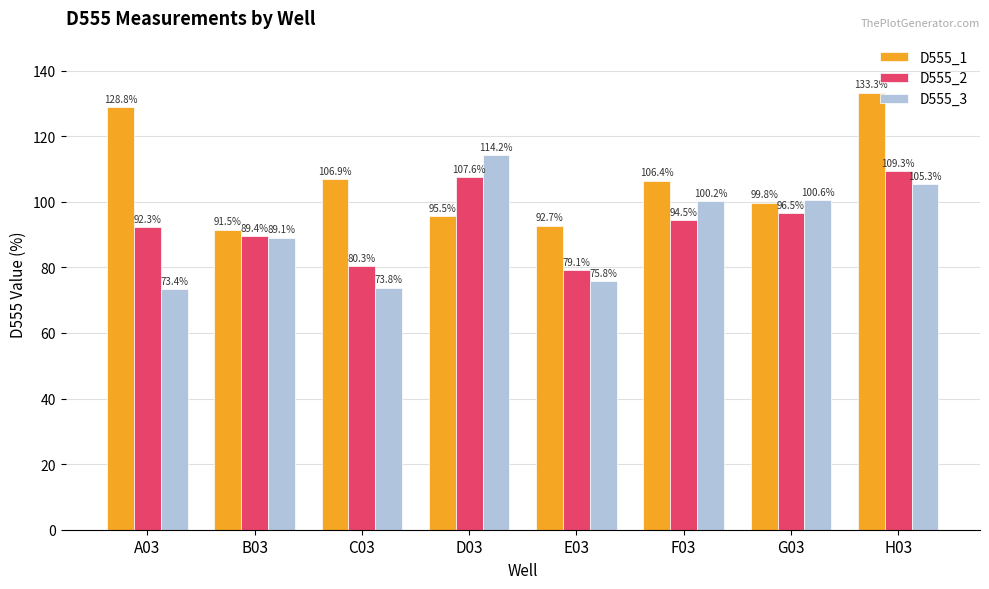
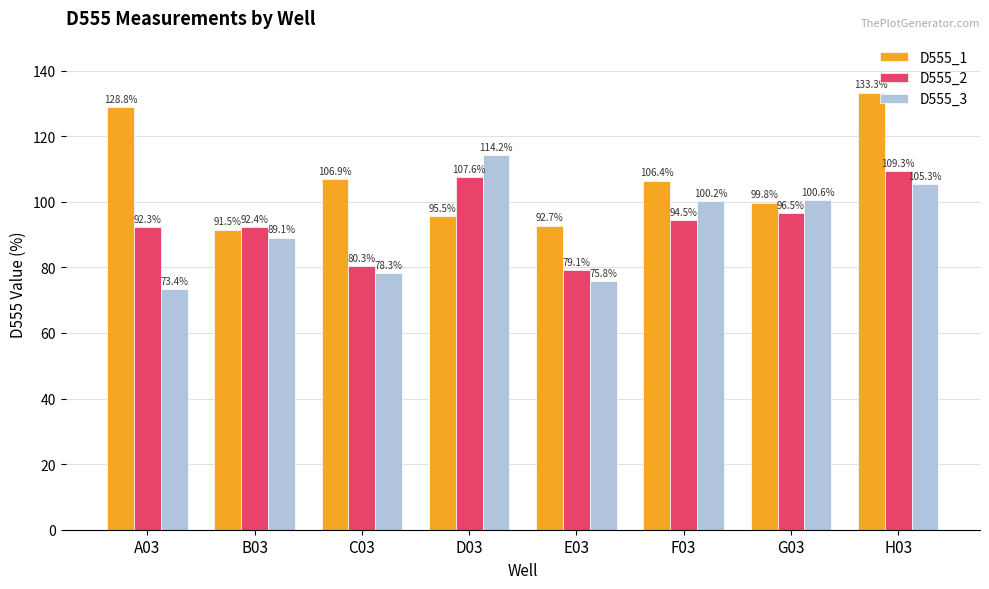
D555_2, B03: 89.4% -> 92.4%
D555_3, C03: 73.8% -> 78.3%
